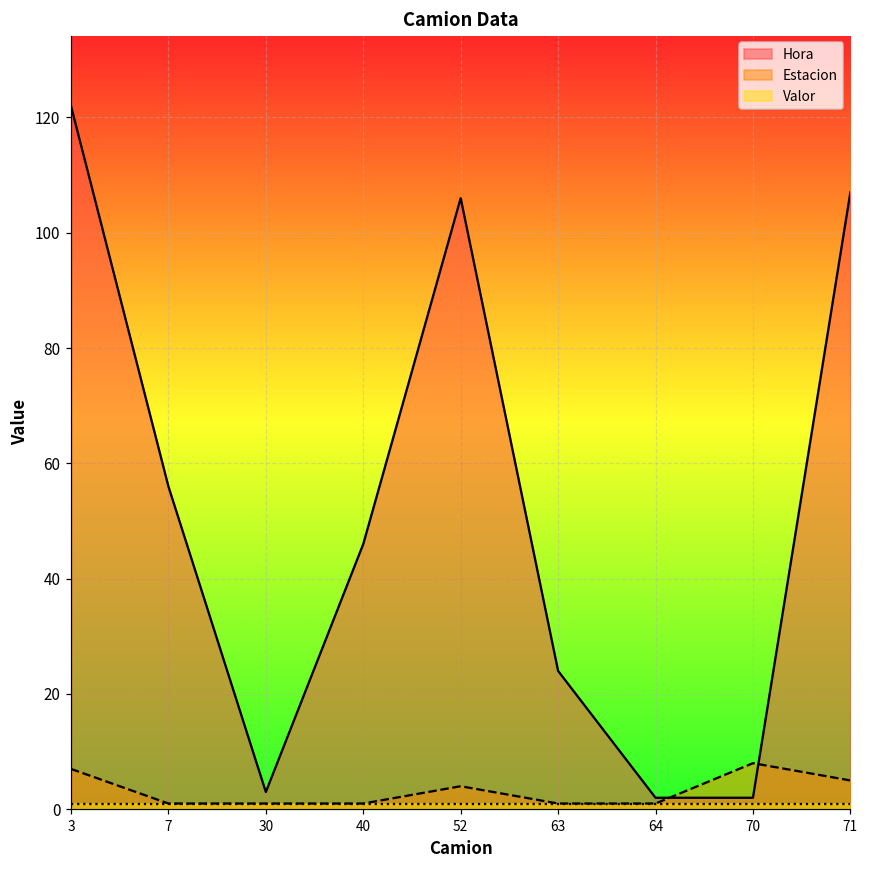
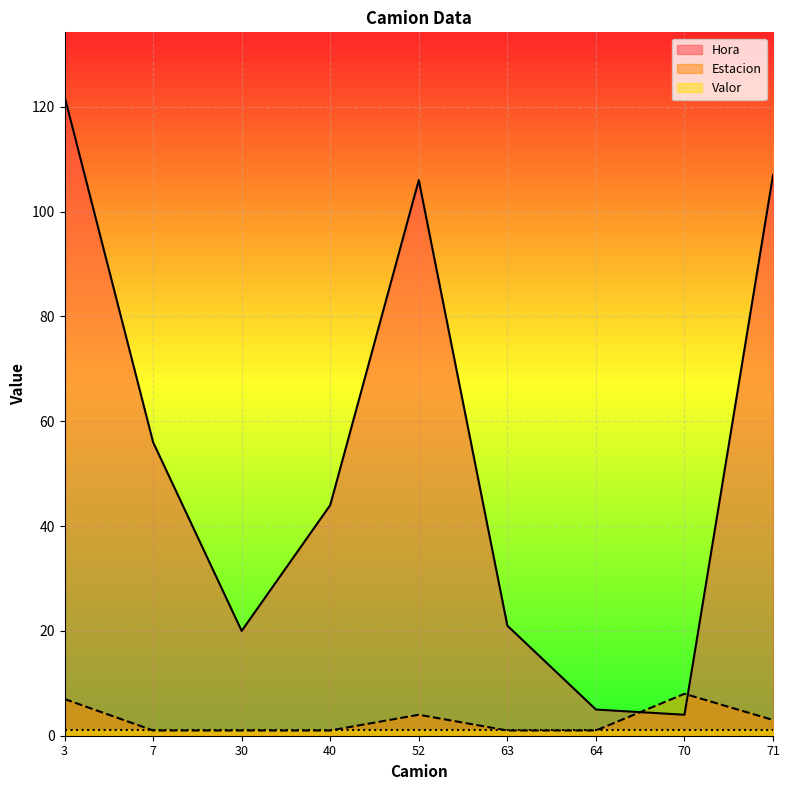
Hora, 30: 3 -> 20
Hora, 40: 46 -> 44
Hora, 63: 24 -> 21
Hora, 64: 2 -> 5
Hora, 70: 2 -> 4
Estacion, 71: 5 -> 3
